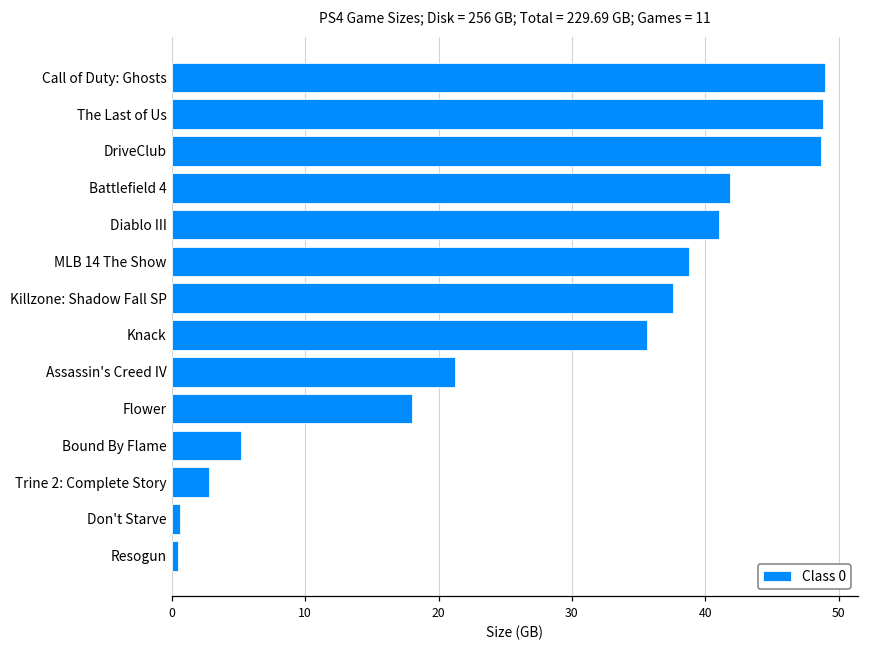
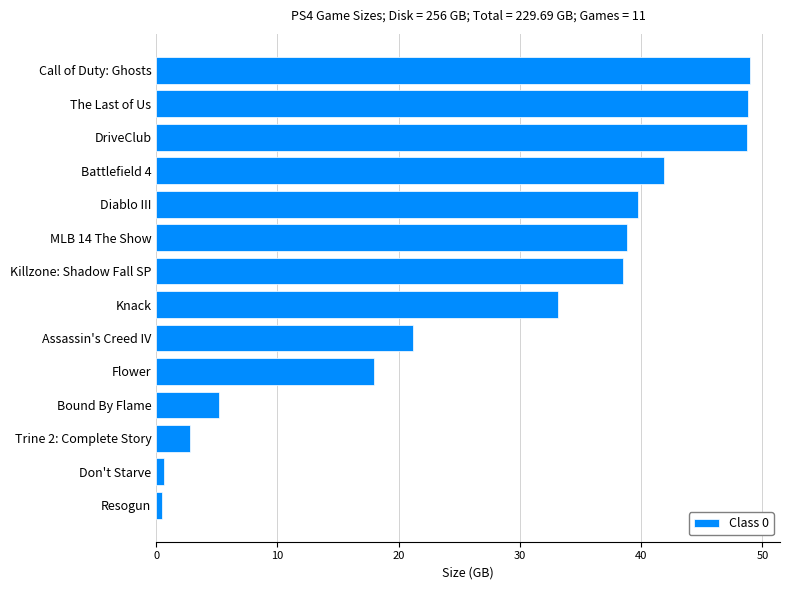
Diablo III: 41.0 -> 39.7
Killzone: Shadow Fall SP: 37.6 -> 38.5
Knack: 35.6 -> 33.1
